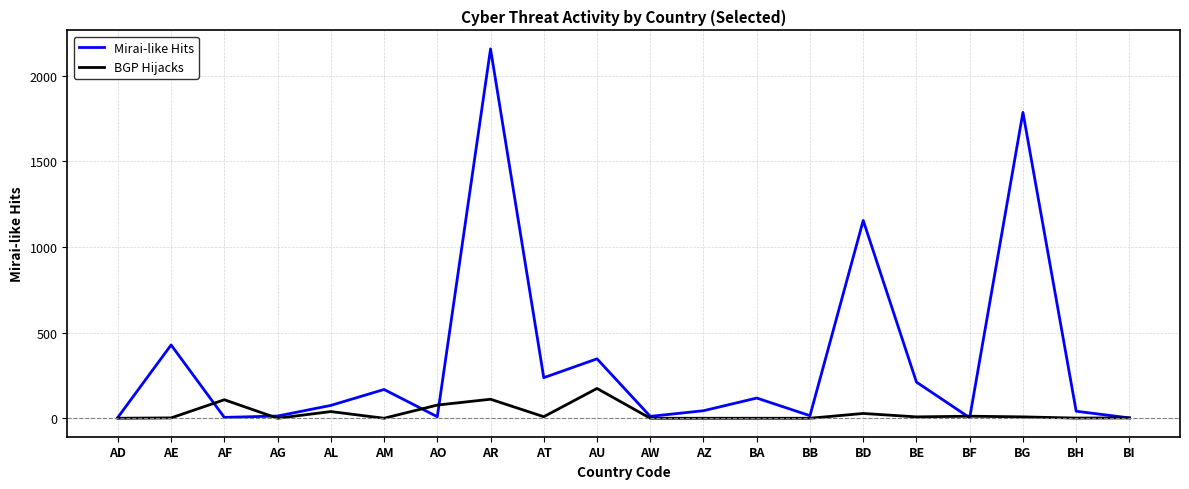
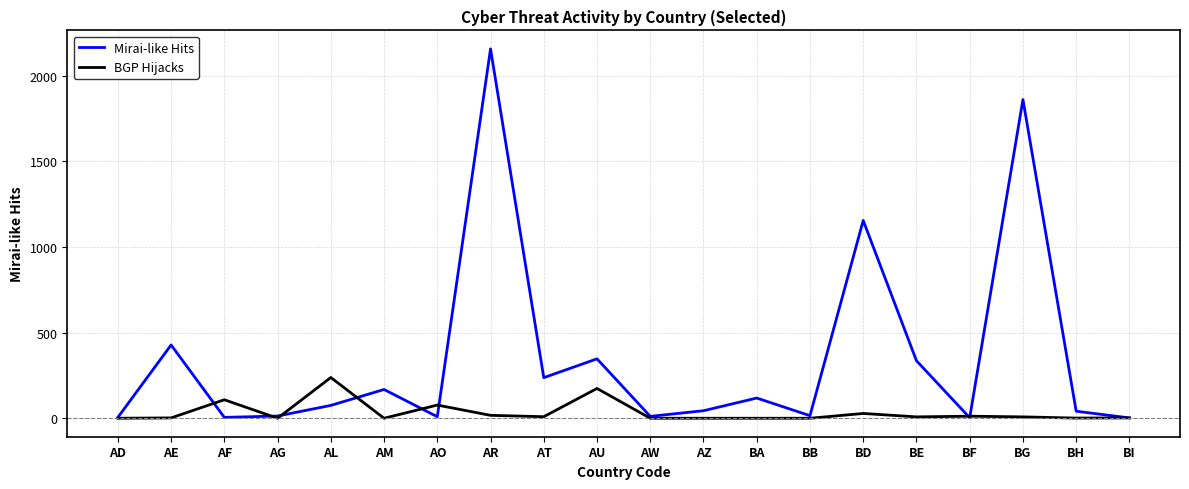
BGP Hijacks, AL: 40 -> 240
BGP Hijacks, AR: 110 -> 20
Mirai-like Hits, BE: 210 -> 340
Mirai-like Hits, BG: 1790 -> 1860
